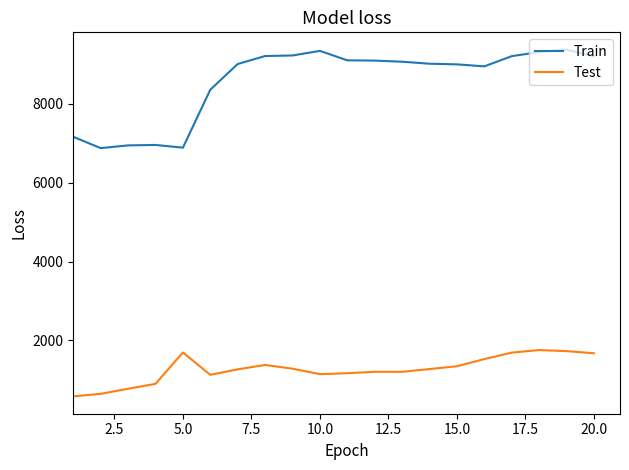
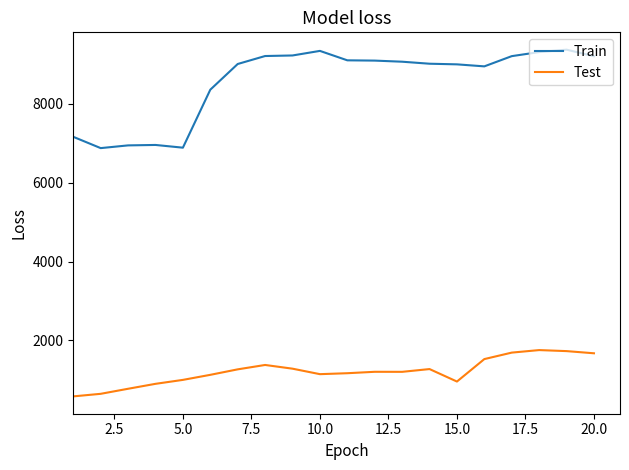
Test, 5.0: 1700 -> 1000
Test, 15.0: 1300 -> 1000
